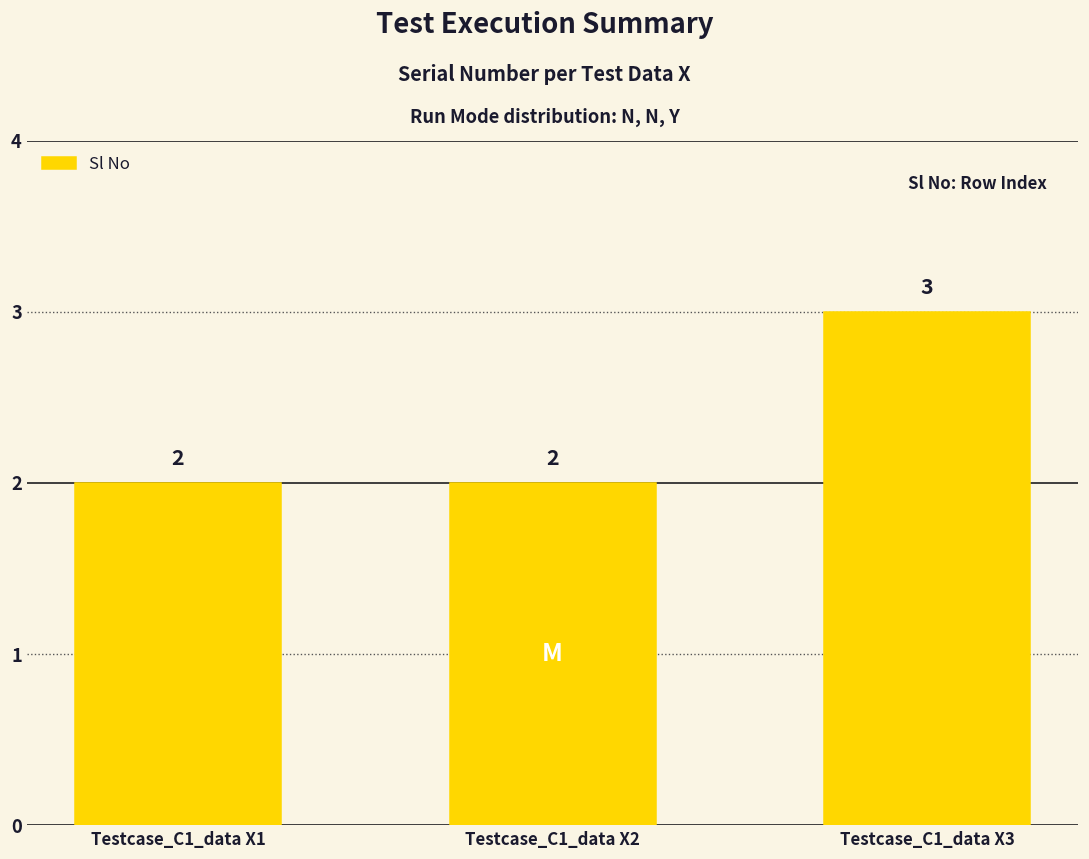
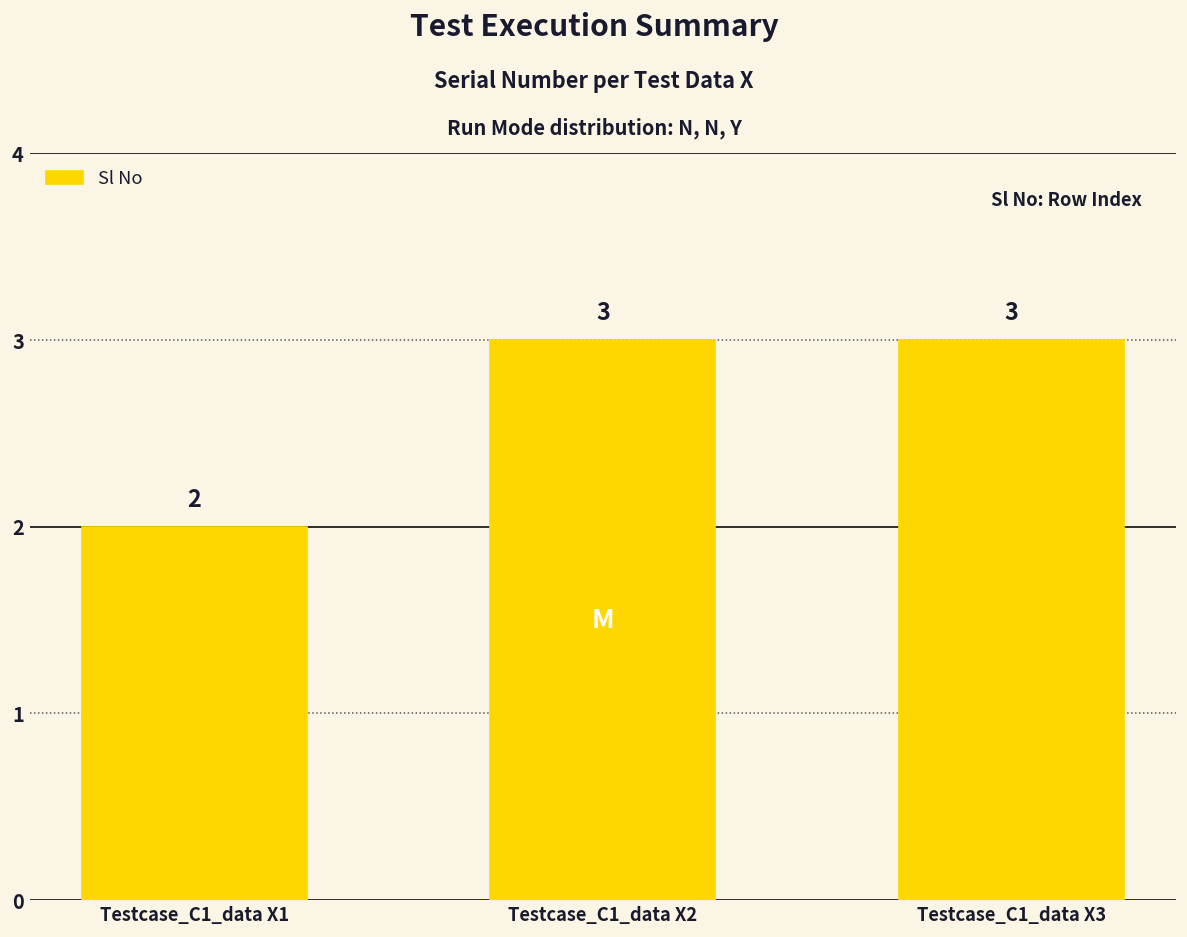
Testcase_C1_data X2: 2 -> 3
